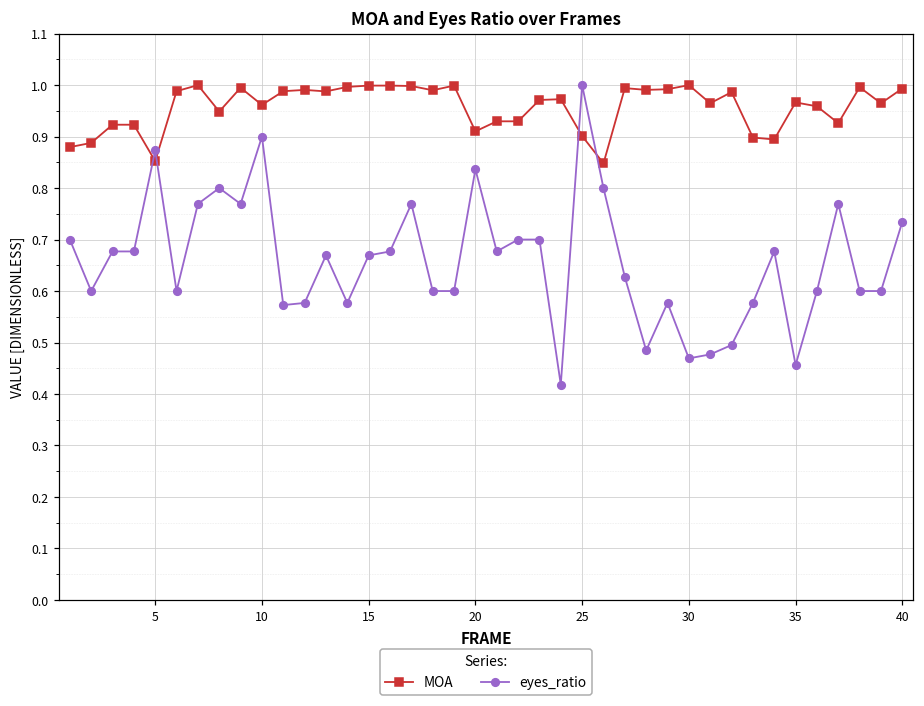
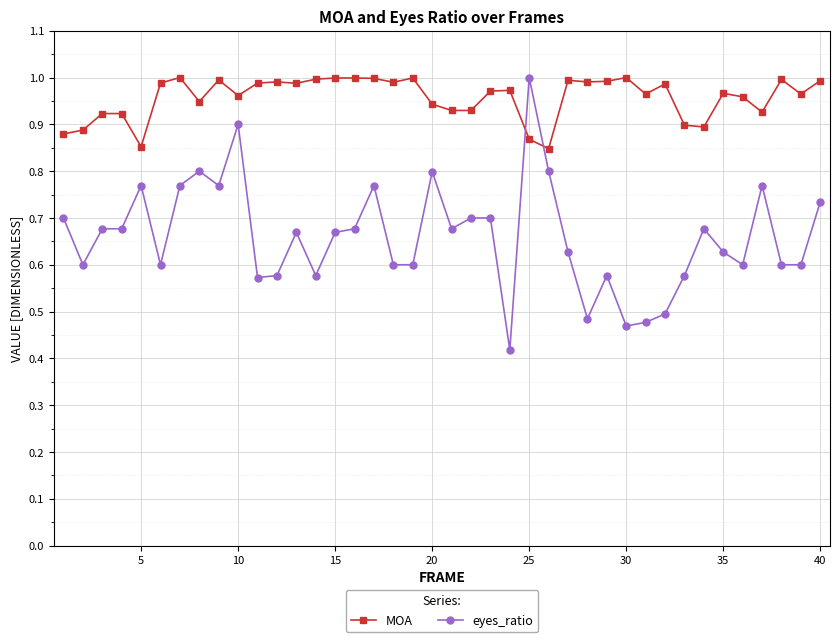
eyes_ratio, 5: 0.87 -> 0.77
MOA, 20: 0.91 -> 0.94
eyes_ratio, 20: 0.84 -> 0.80
MOA, 25: 0.90 -> 0.87
eyes_ratio, 35: 0.46 -> 0.63
